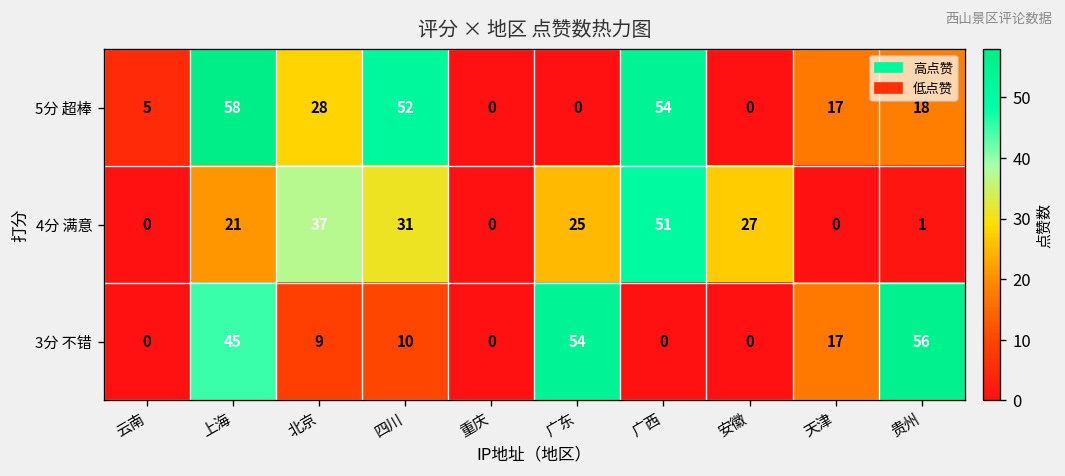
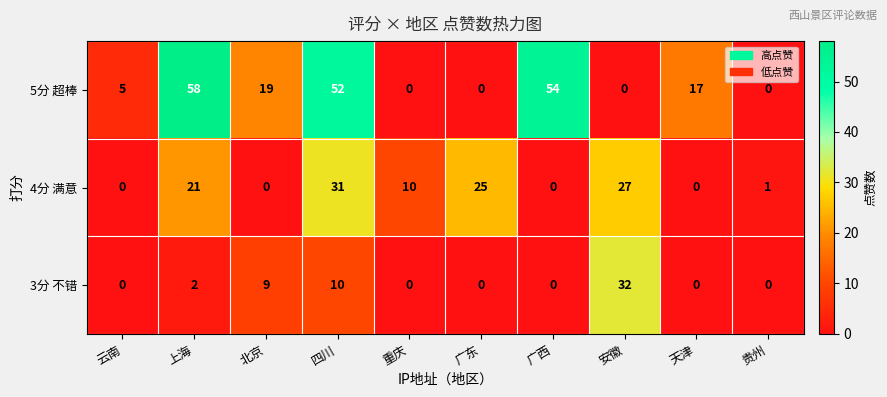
5分 超棒, 北京: 28 -> 19
5分 超棒, 贵州: 18 -> 0
4分 满意, 北京: 37 -> 0
4分 满意, 重庆: 0 -> 10
4分 满意, 广西: 51 -> 0
3分 不错, 上海: 45 -> 2
3分 不错, 广东: 54 -> 0
3分 不错, 安徽: 0 -> 32
3分 不错, 天津: 17 -> 0
3分 不错, 贵州: 56 -> 0
